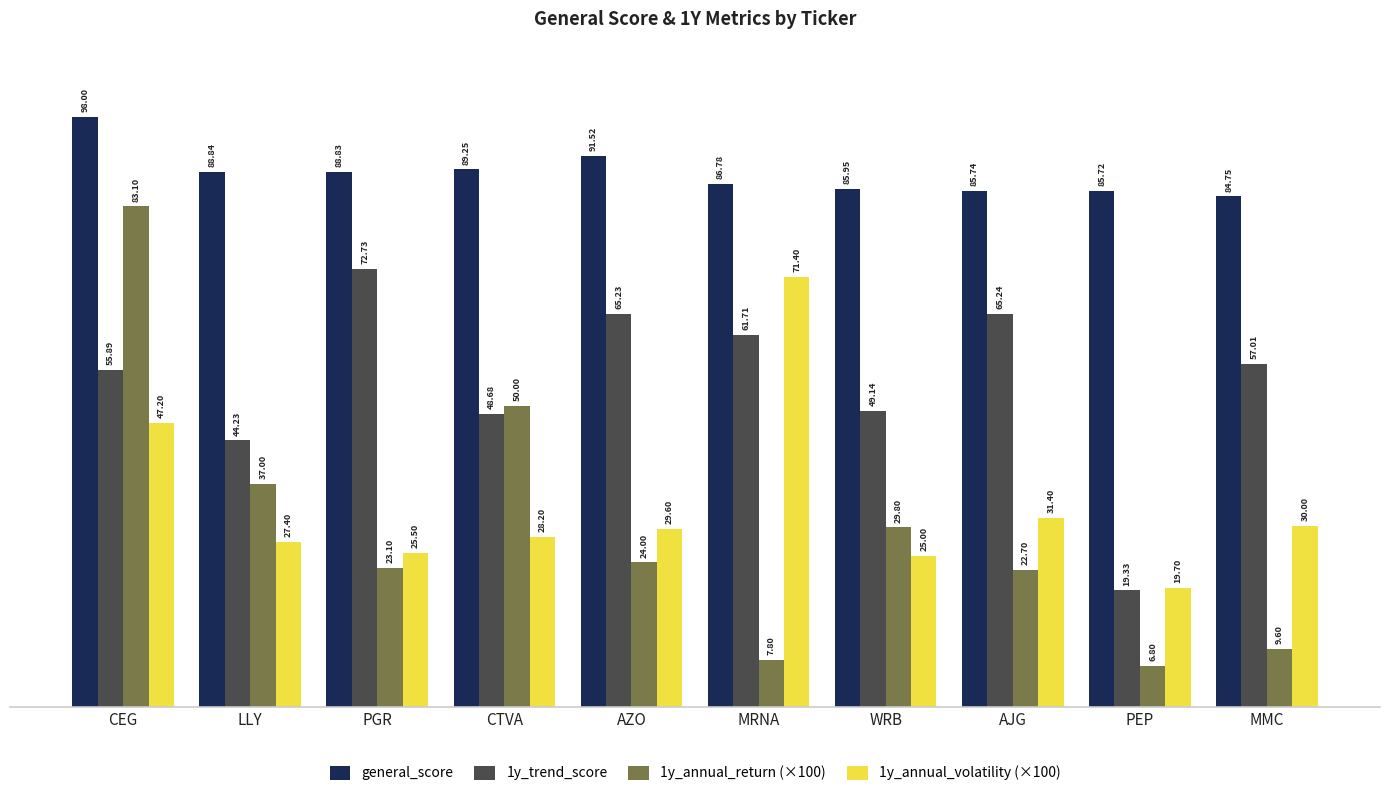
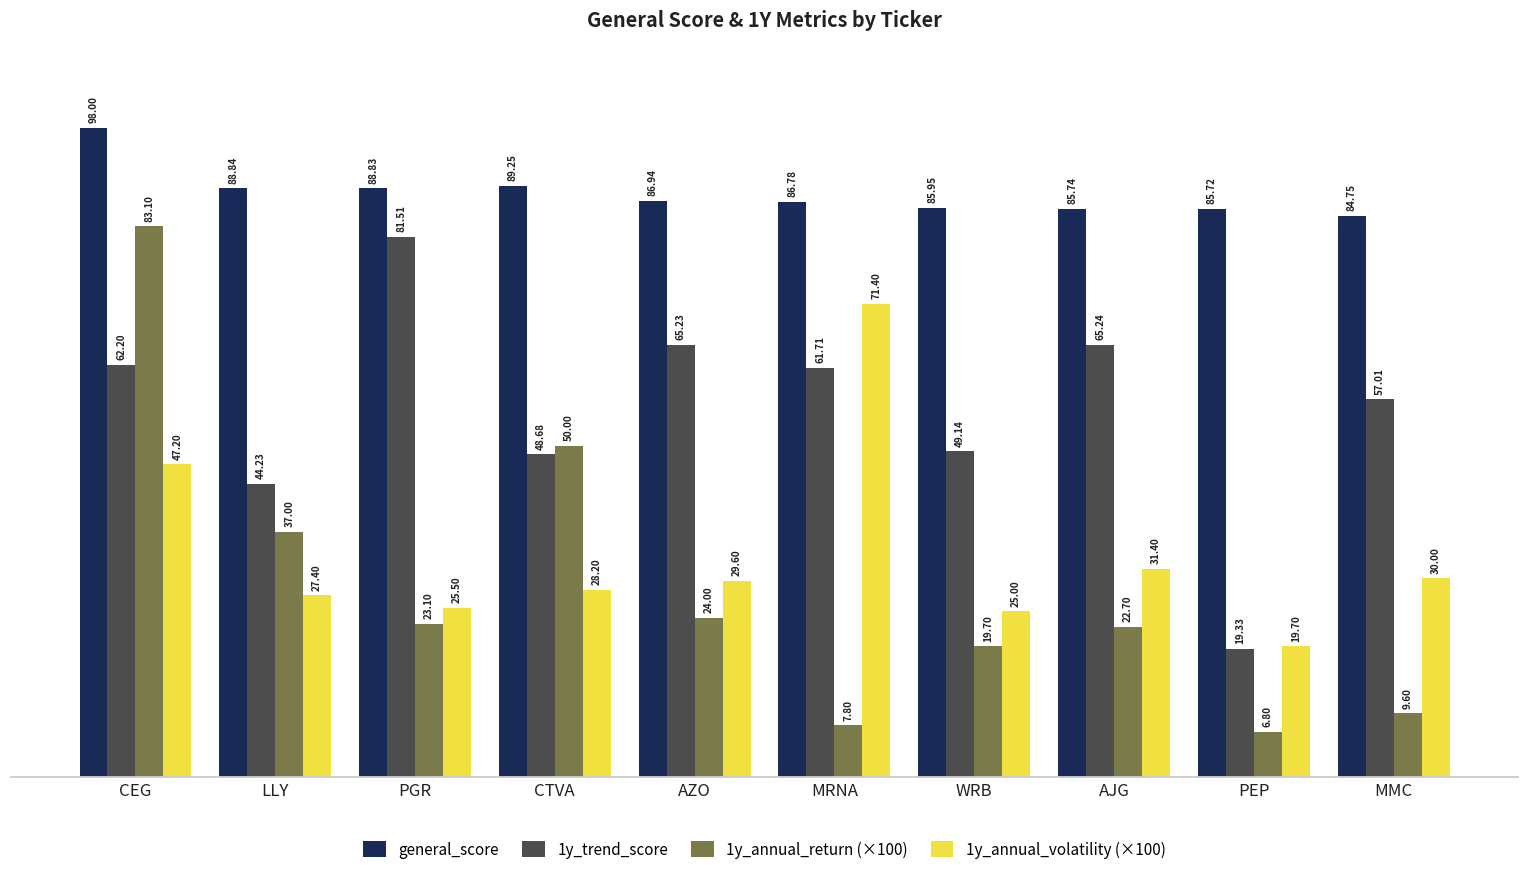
1y_trend_score, CEG: 55.89 -> 62.20
1y_trend_score, PGR: 72.73 -> 81.51
general_score, AZO: 91.52 -> 86.94
1y_annual_return (×100), WRB: 29.80 -> 19.70
